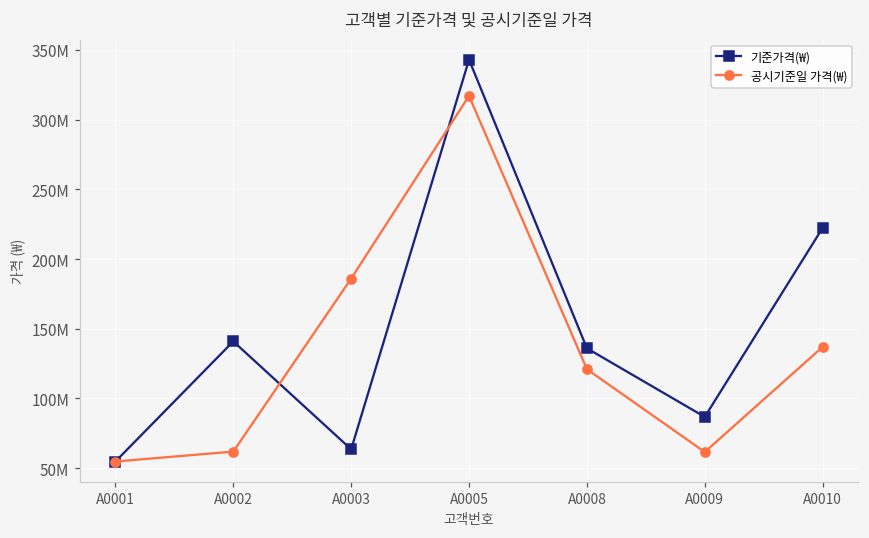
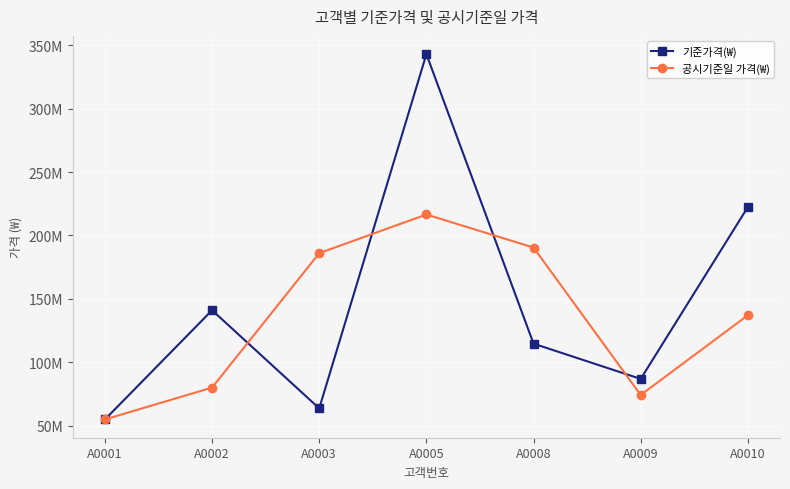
공시기준일 가격(₩), A0002: 62000000 -> 80000000
공시기준일 가격(₩), A0005: 317000000 -> 217000000
기준가격(₩), A0008: 136000000 -> 115000000
공시기준일 가격(₩), A0008: 121000000 -> 190000000
공시기준일 가격(₩), A0009: 62000000 -> 74000000
